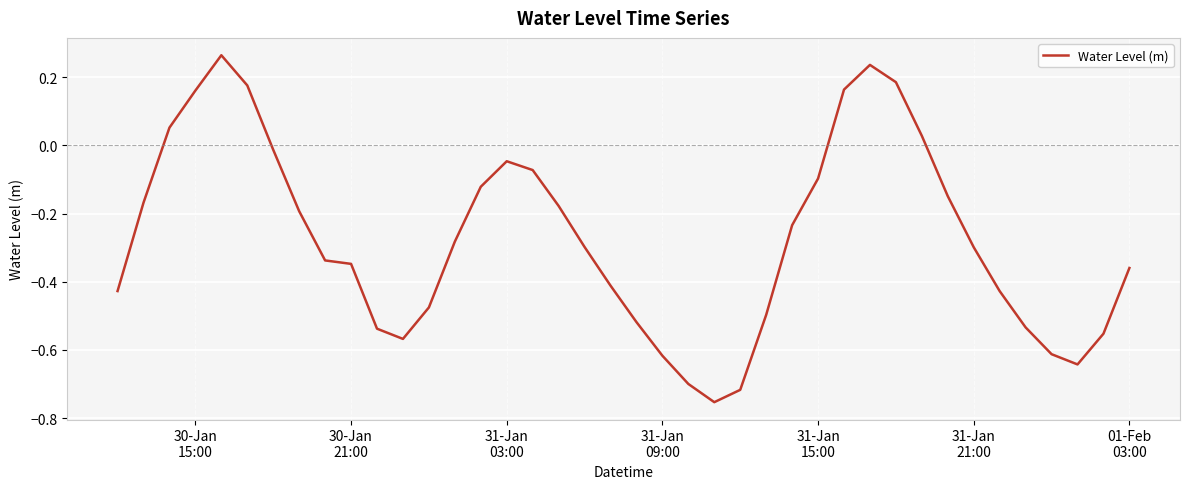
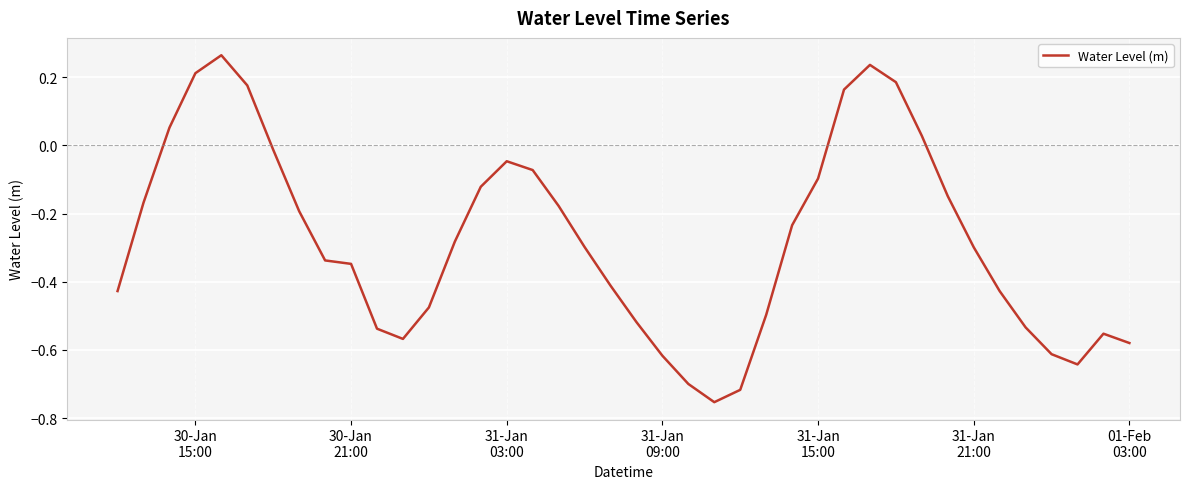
30-Jan 15:00: 0.16 -> 0.21
01-Feb 03:00: -0.36 -> -0.58
